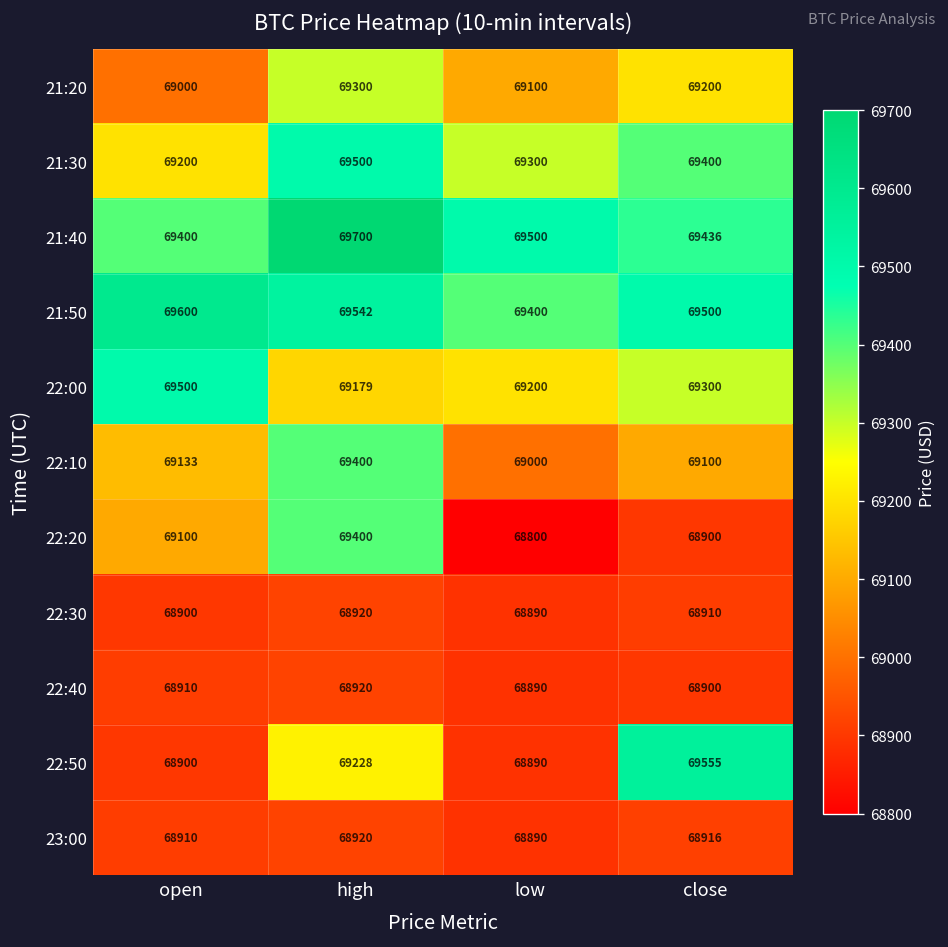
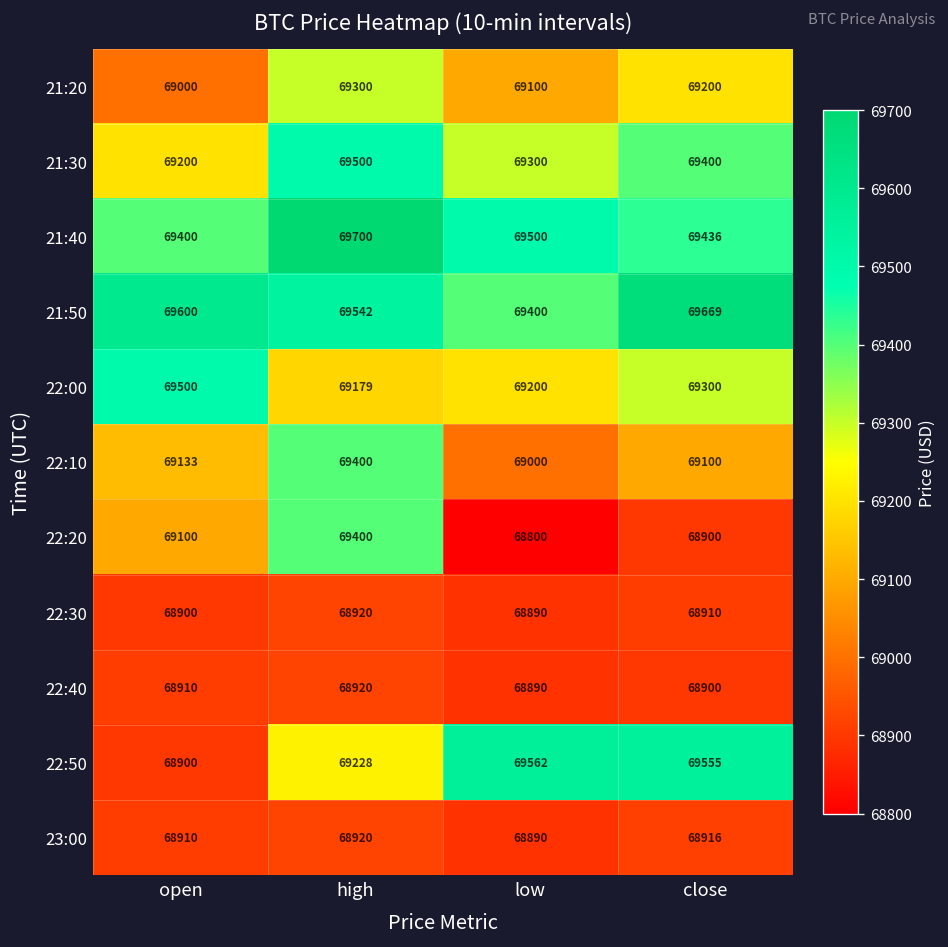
21:50, close: 69500 -> 69669
22:50, low: 68890 -> 69562
